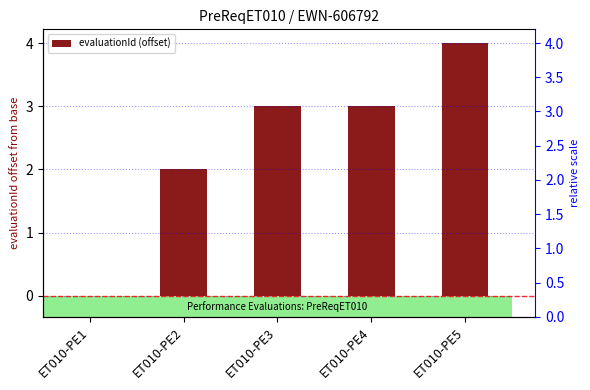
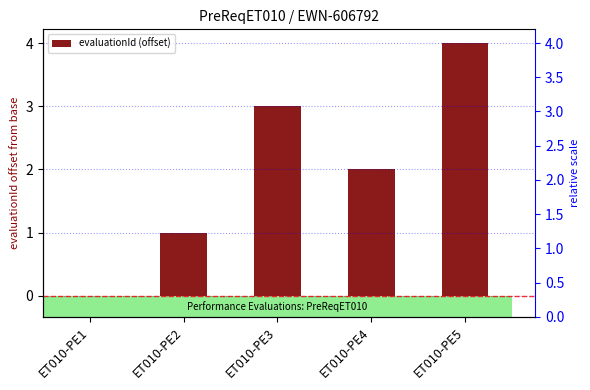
evaluationId (offset), ET010-PE2: 2.0 -> 1.0
evaluationId (offset), ET010-PE4: 3.0 -> 2.0
